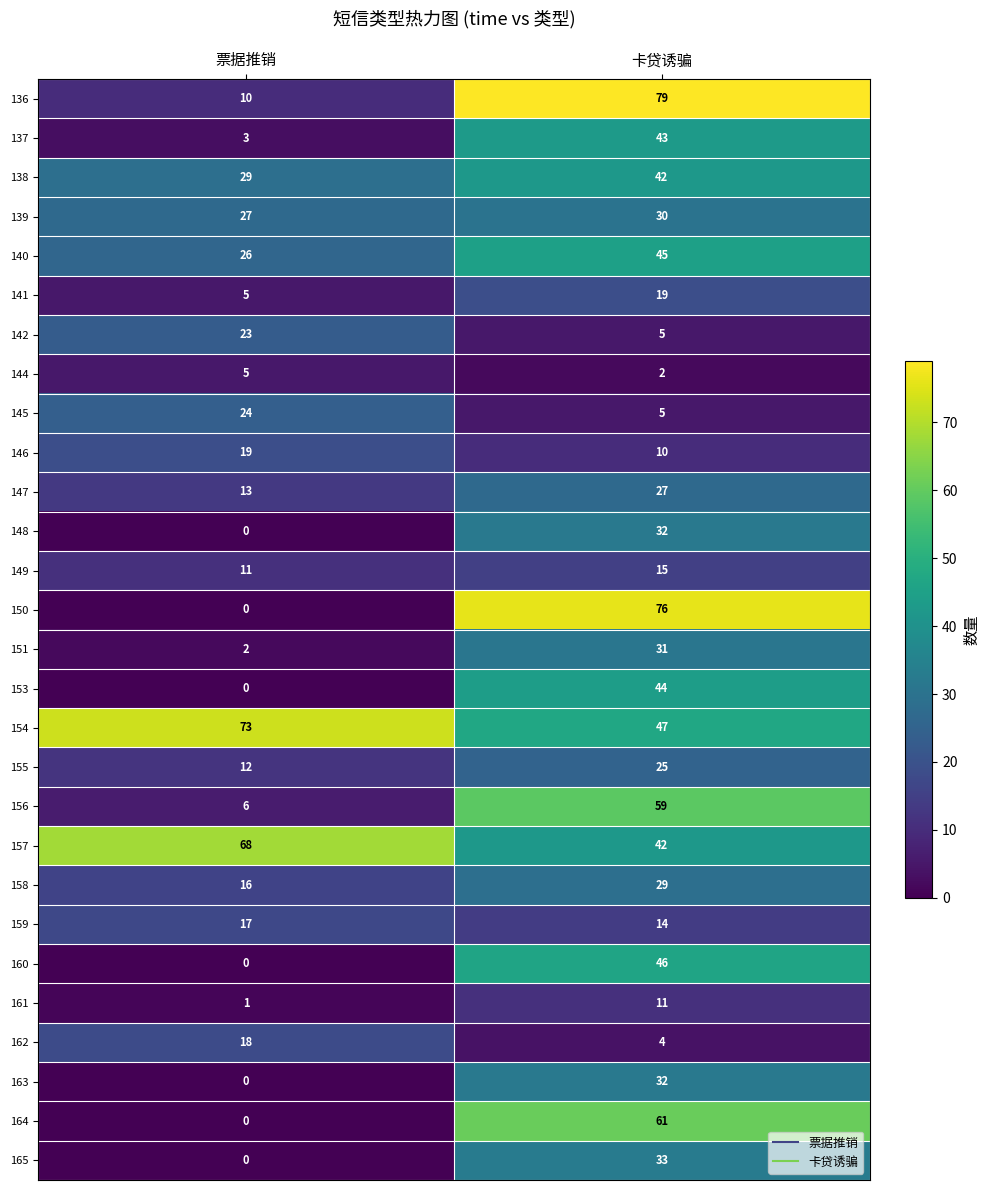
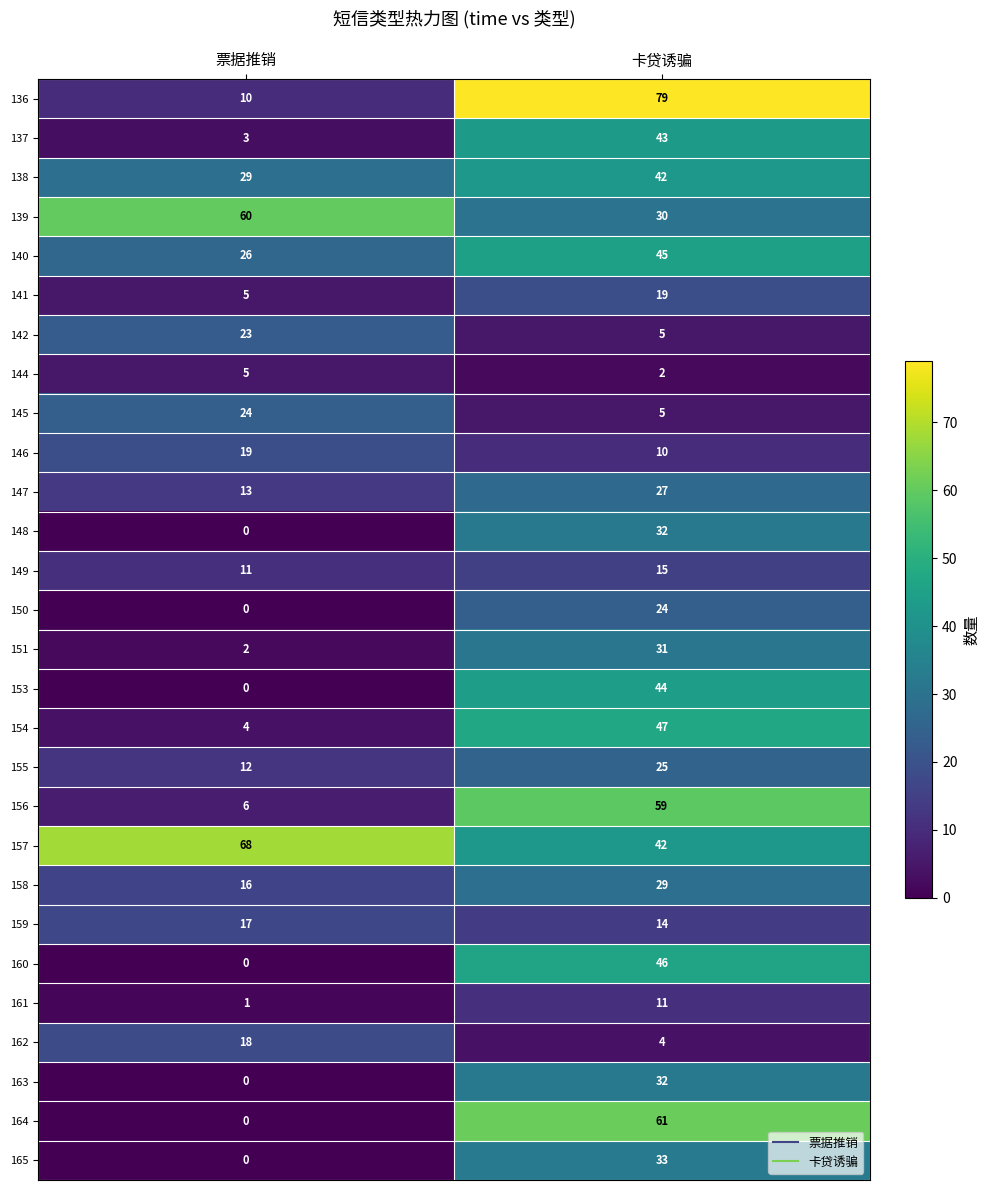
139, 票据推销: 27 -> 60
150, 卡贷诱骗: 76 -> 24
154, 票据推销: 73 -> 4
